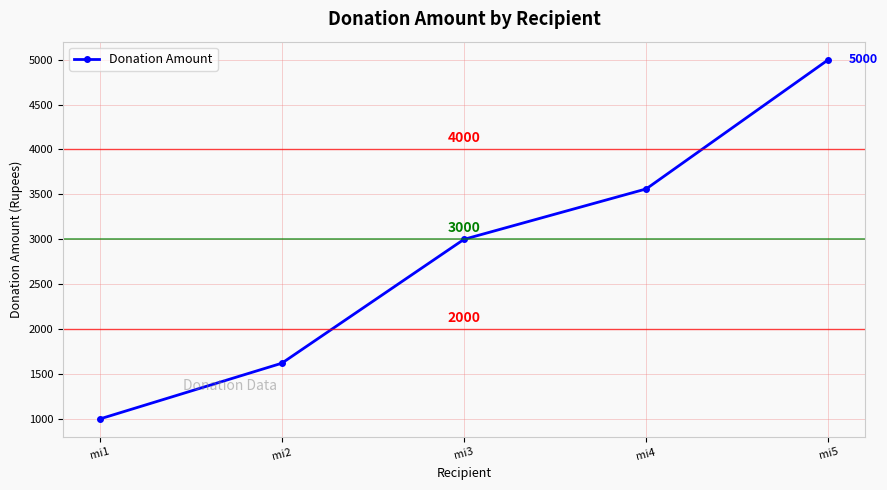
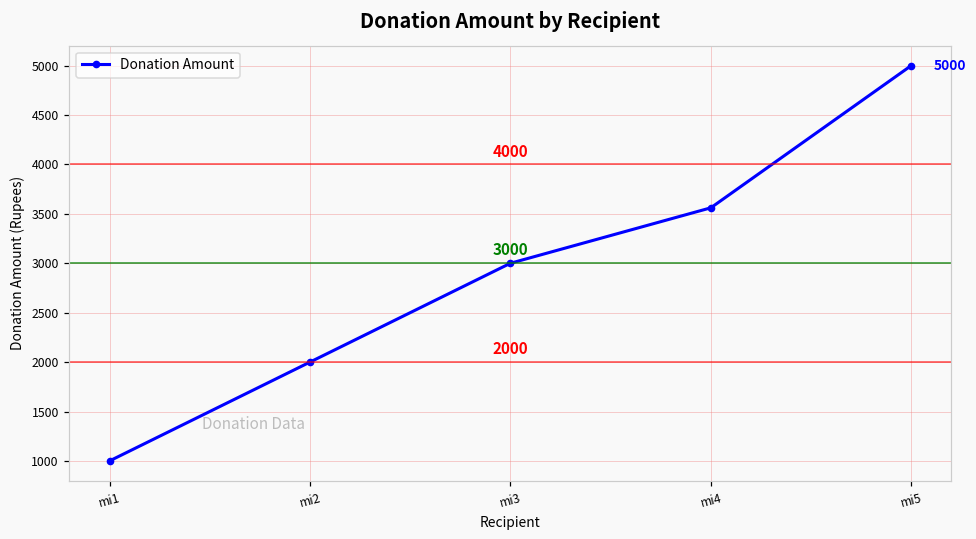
mi2: 1600 -> 2000
